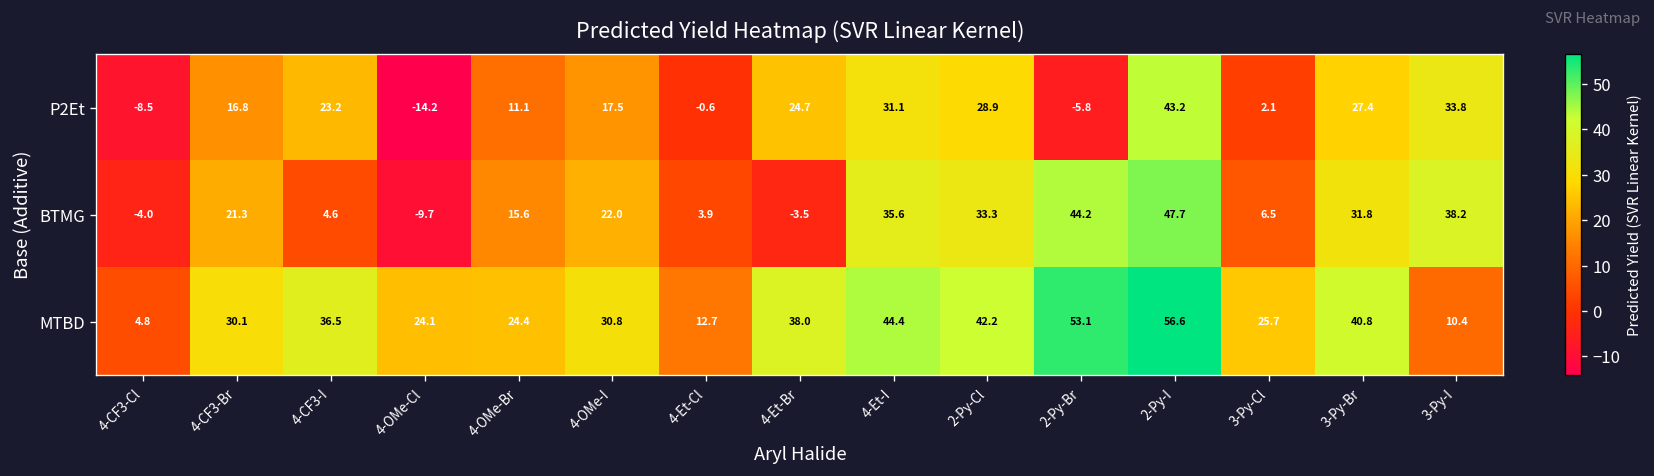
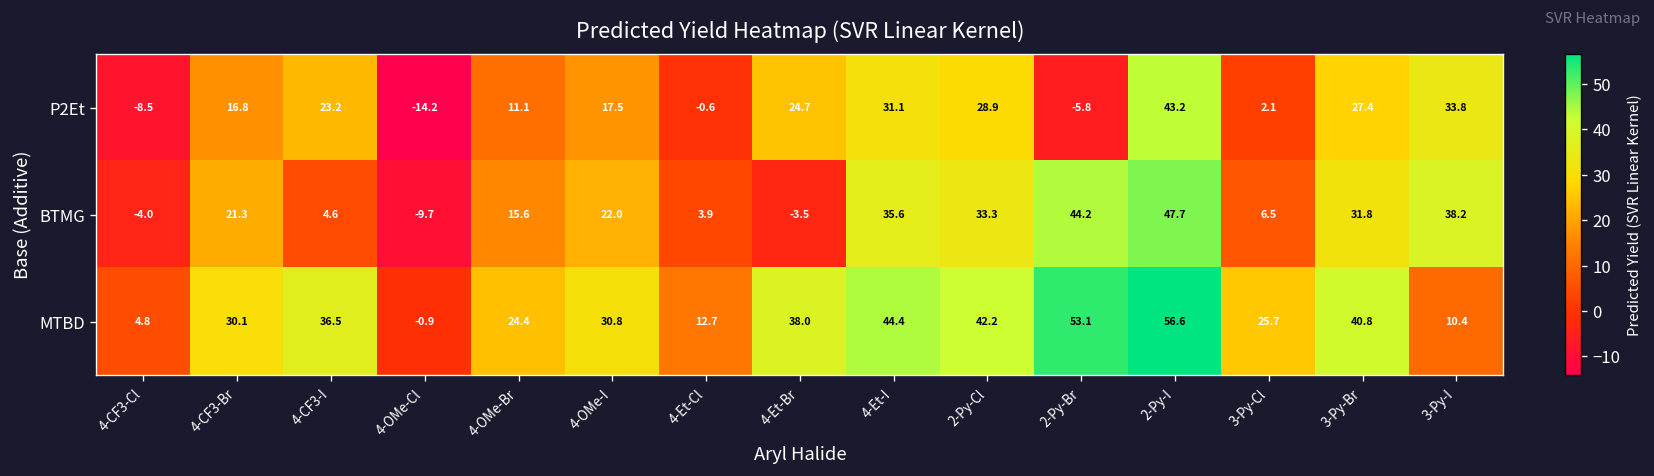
MTBD, 4-OMe-Cl: 24.1 -> -0.9
